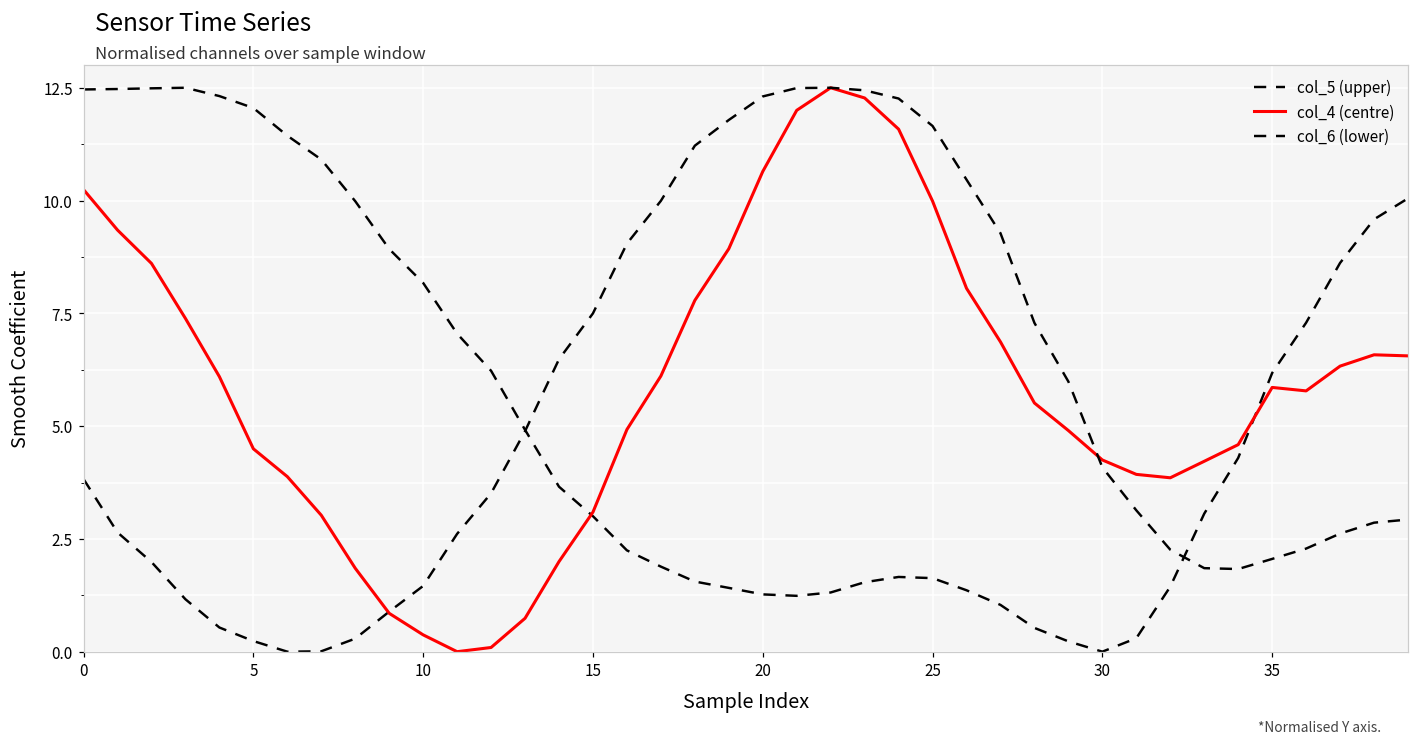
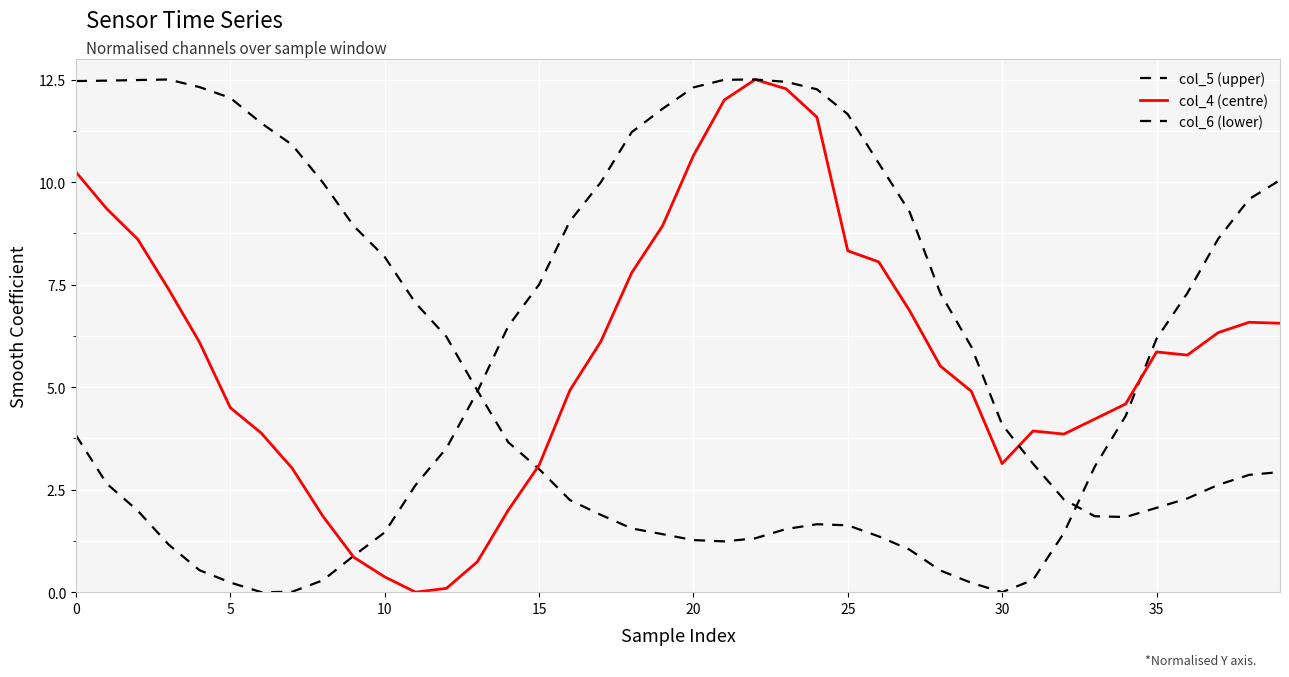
col_4 (centre), 25: 10.0 -> 8.3
col_4 (centre), 30: 4.2 -> 3.1
